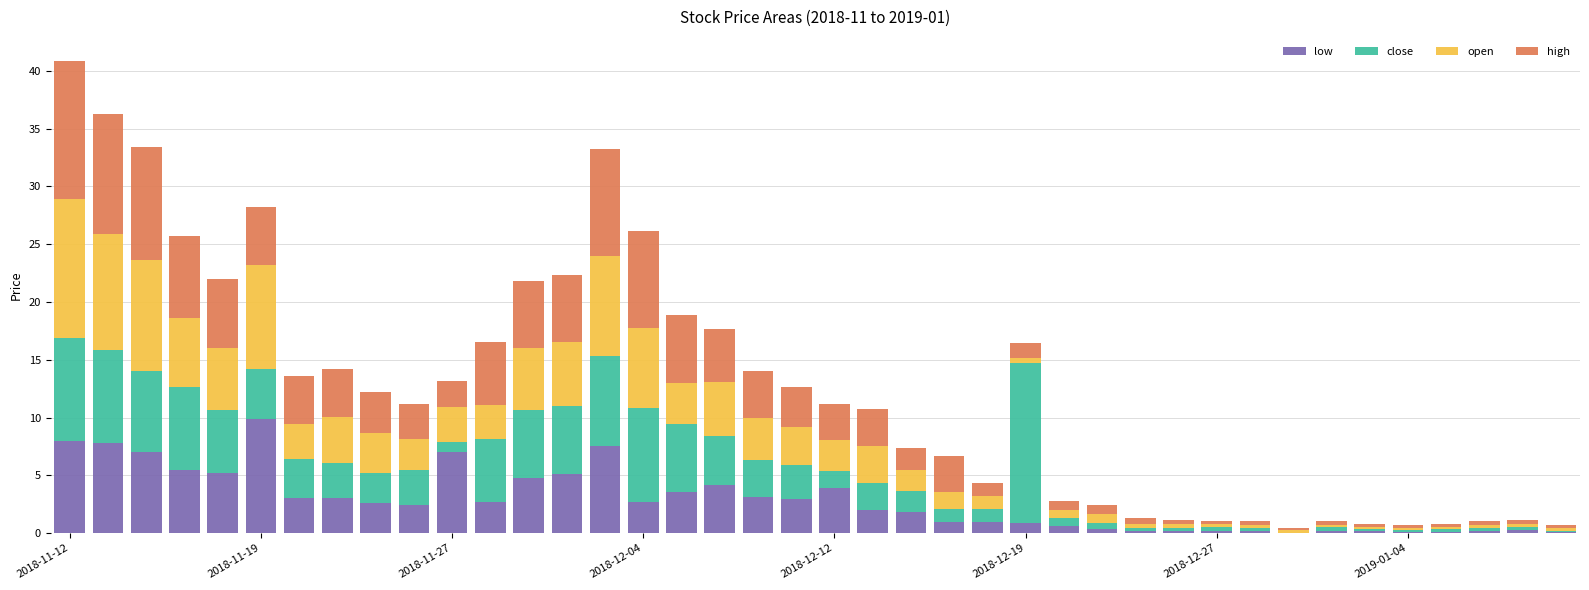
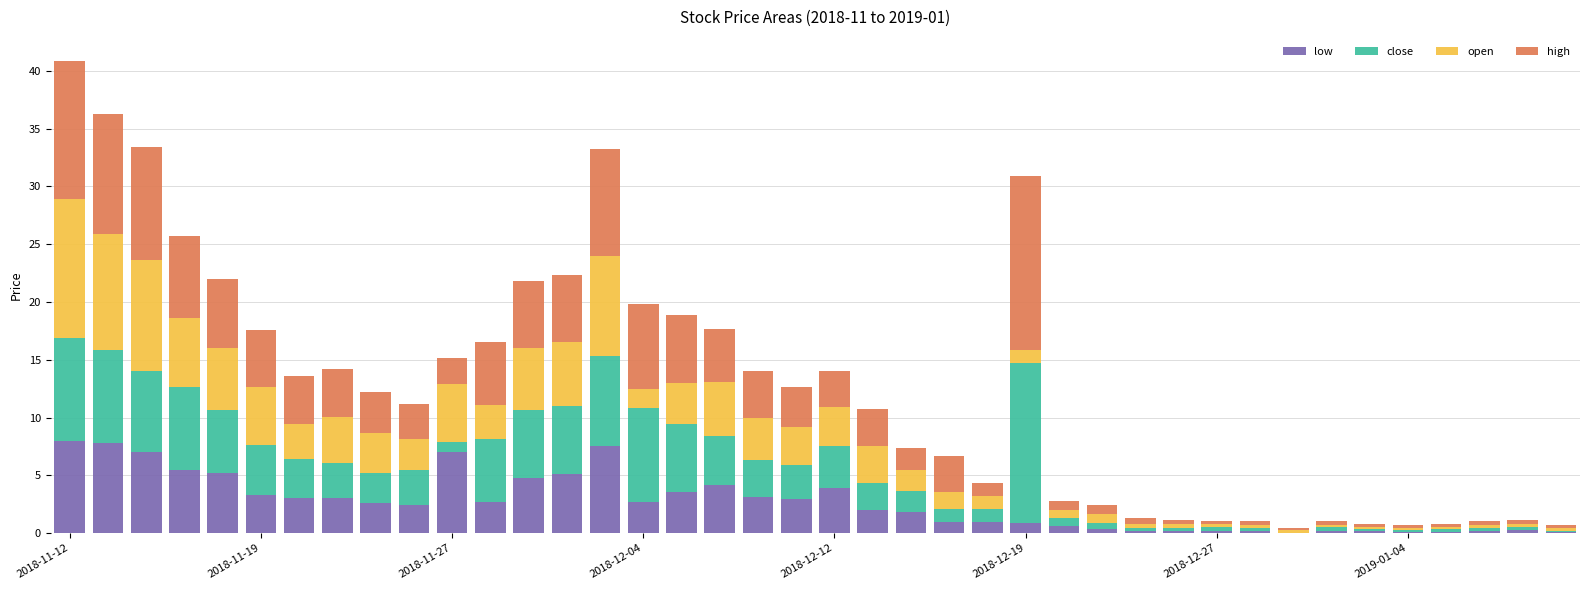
low, 2018-11-19: 9.9 -> 3.3
open, 2018-11-19: 9 -> 5
open, 2018-11-27: 3 -> 5
open, 2018-12-04: 6.9 -> 1.6
high, 2018-12-04: 8.4 -> 7.4
close, 2018-12-12: 1.4 -> 3.6
open, 2018-12-12: 2.7 -> 3.4
open, 2018-12-19: 0.4 -> 1.1
high, 2018-12-19: 1.4 -> 15.1
